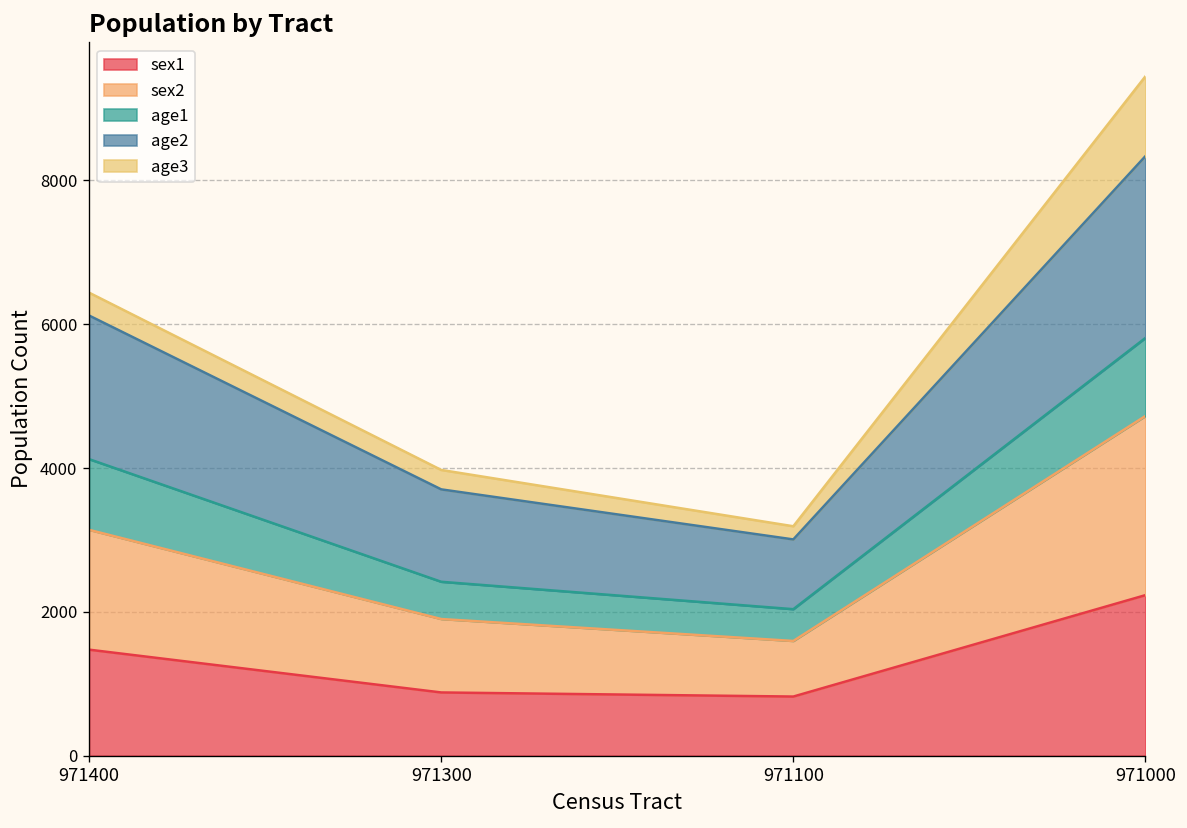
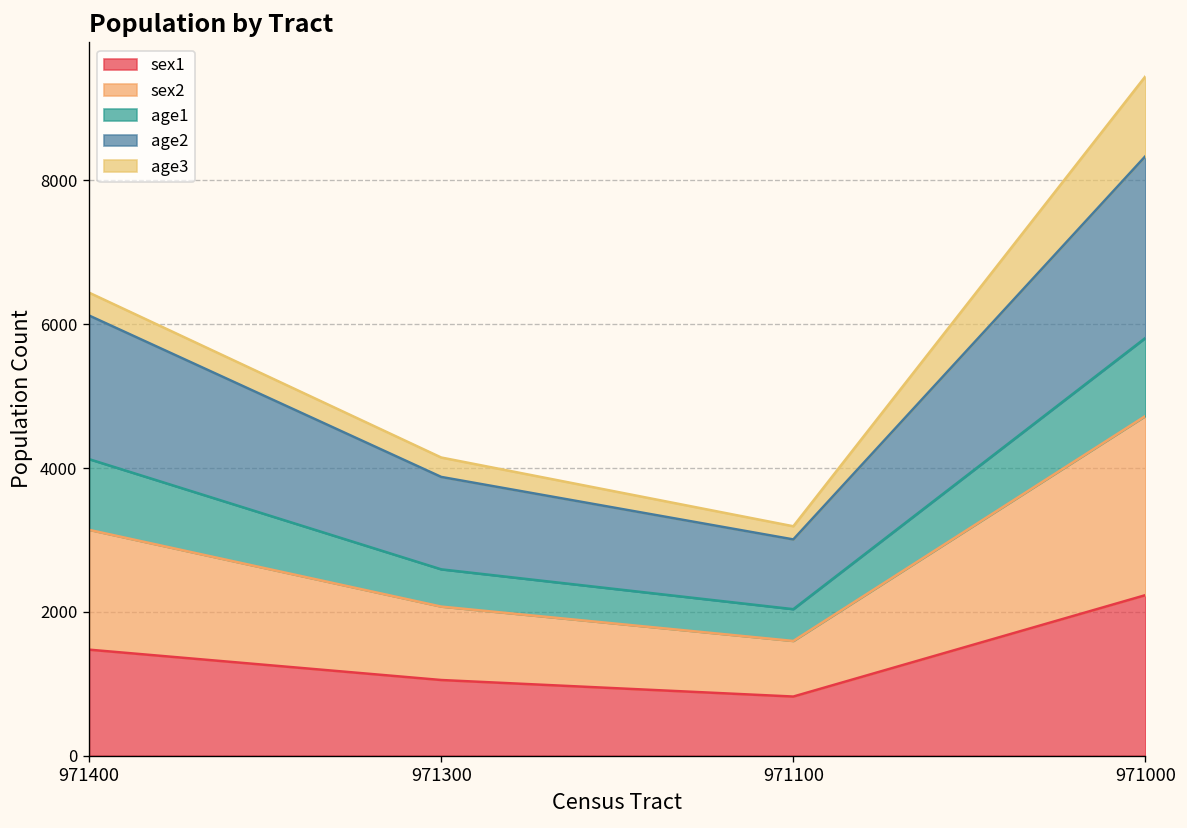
sex1, 971300: 900 -> 1100
